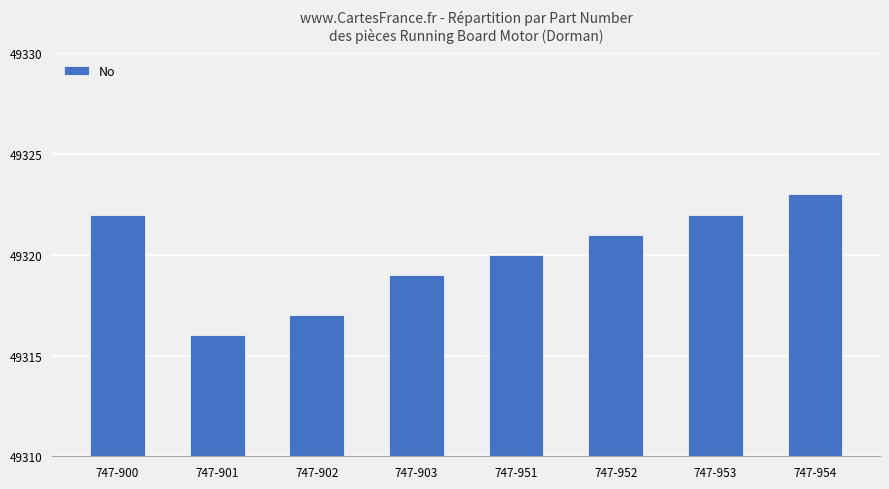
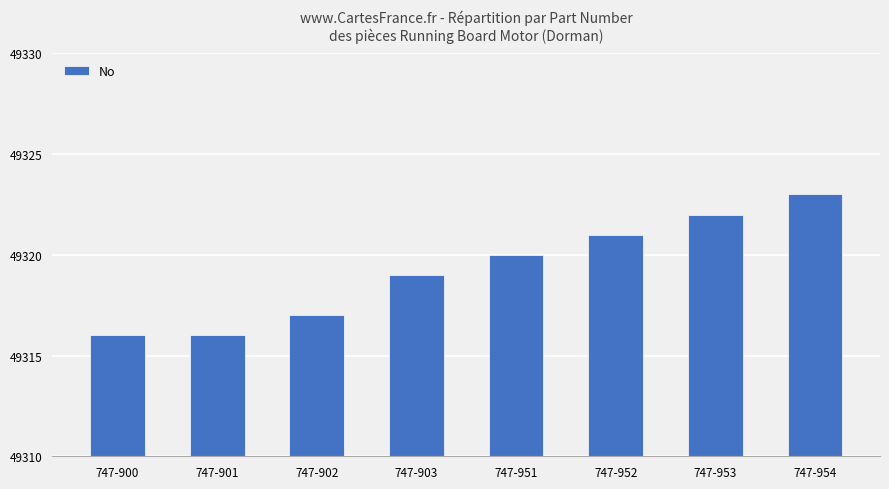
747-900: 49322 -> 49316
